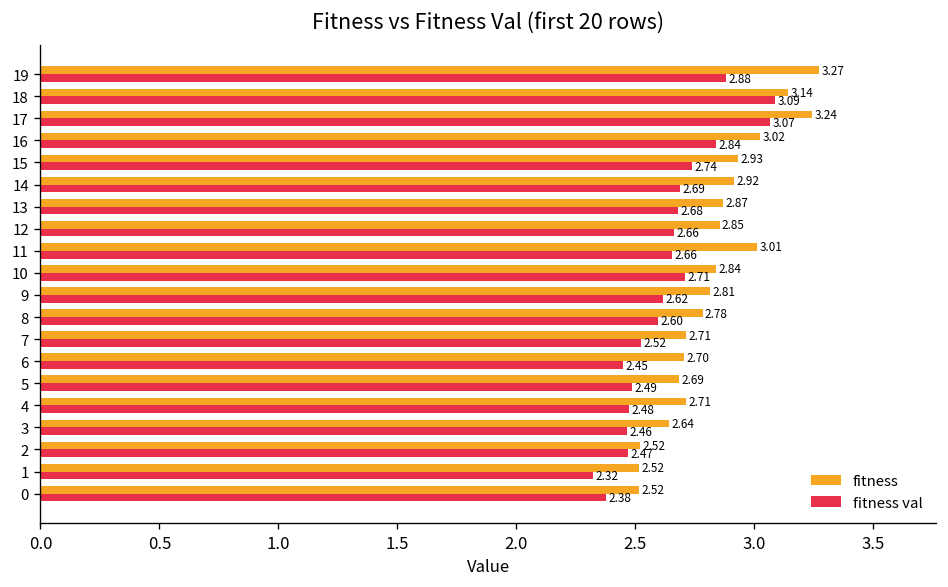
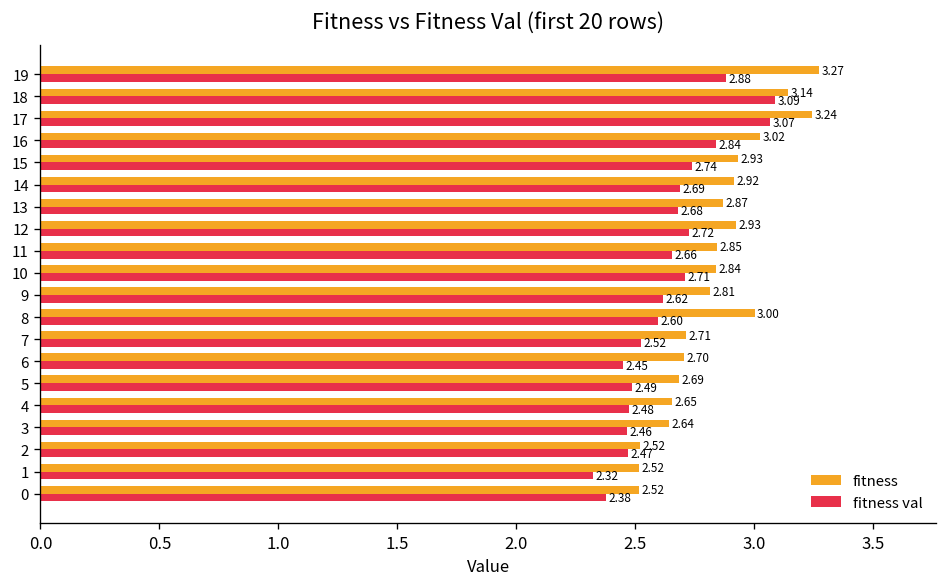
fitness, 12: 2.85 -> 2.93
fitness val, 12: 2.66 -> 2.72
fitness, 11: 3.01 -> 2.85
fitness, 8: 2.78 -> 3.00
fitness, 4: 2.71 -> 2.65
